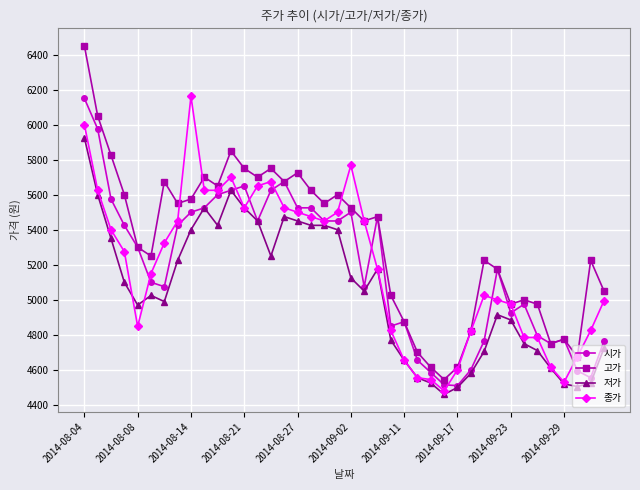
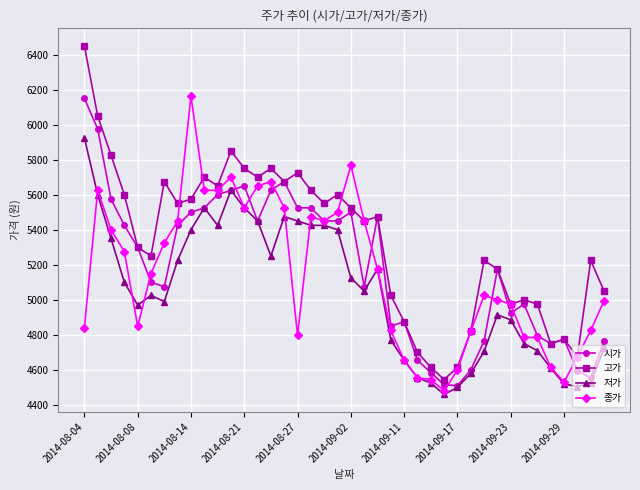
종가, 2014-08-04: 6000 -> 4840
종가, 2014-08-27: 5500 -> 4800
